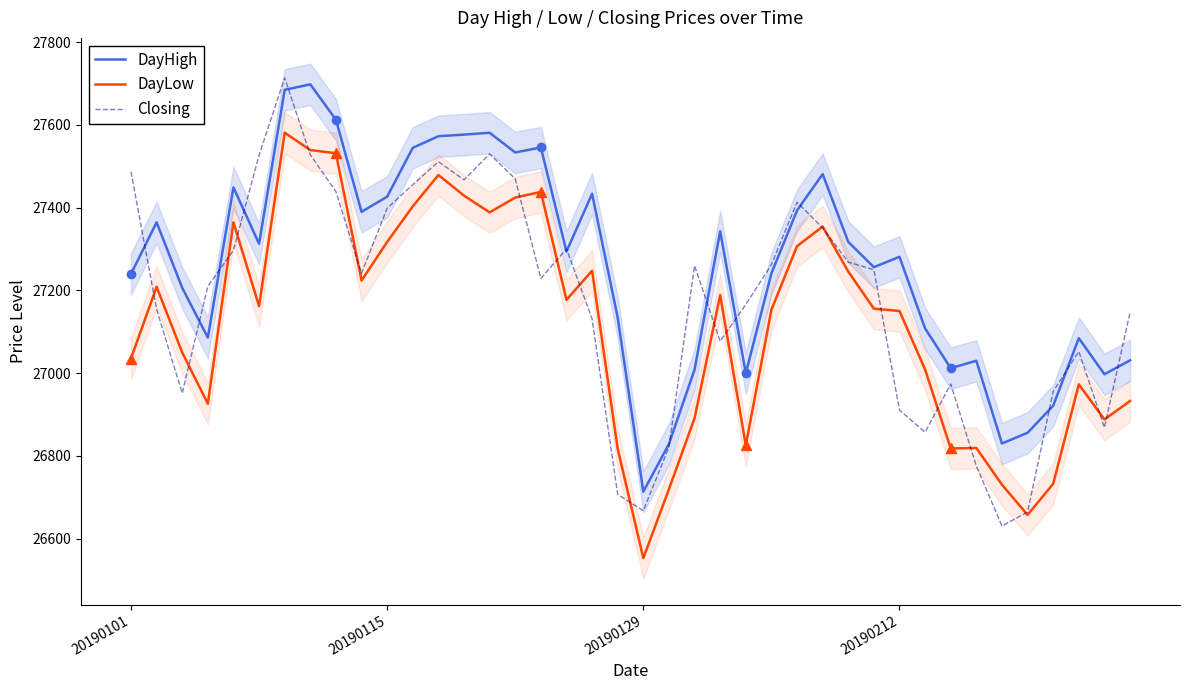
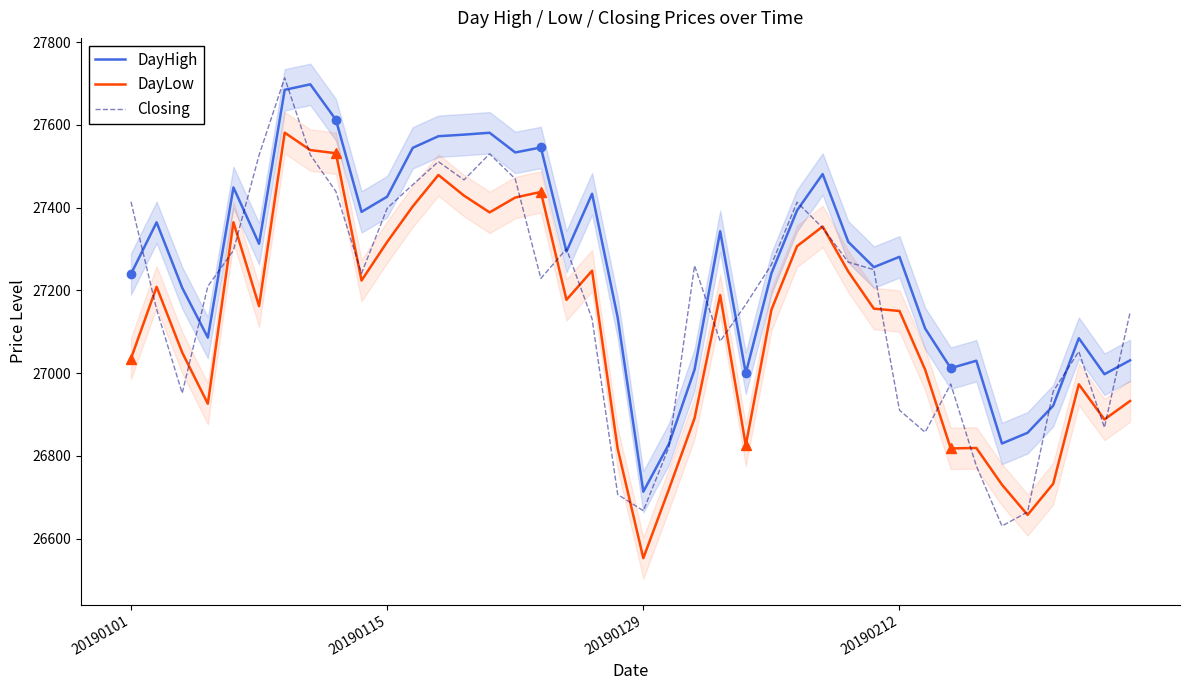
Closing, 20190101: 27490 -> 27410
